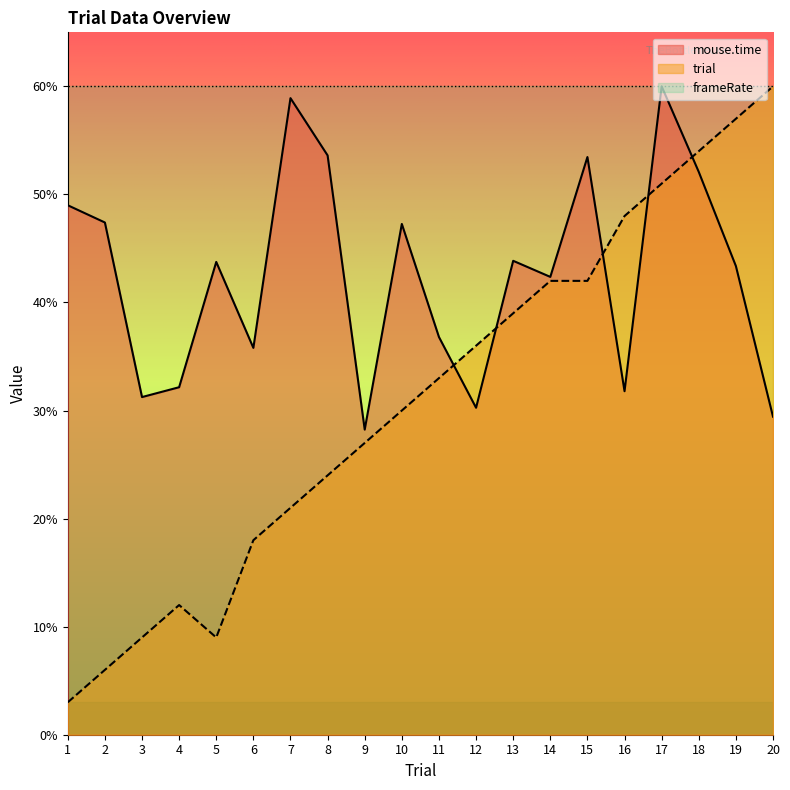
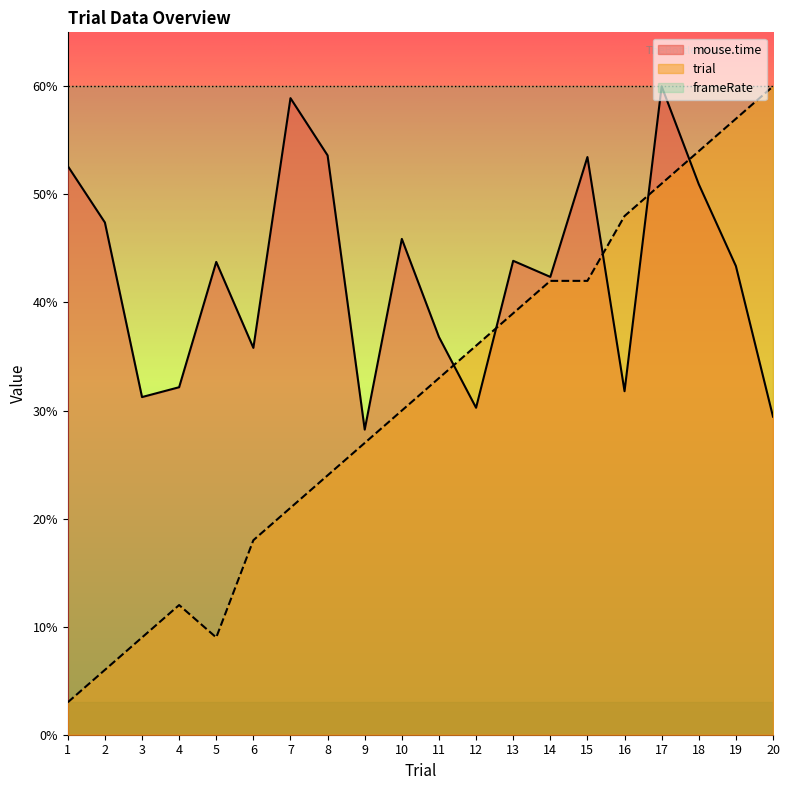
mouse.time, 1: 49.0% -> 52.6%
mouse.time, 10: 47.3% -> 45.9%
mouse.time, 18: 52.1% -> 50.9%
